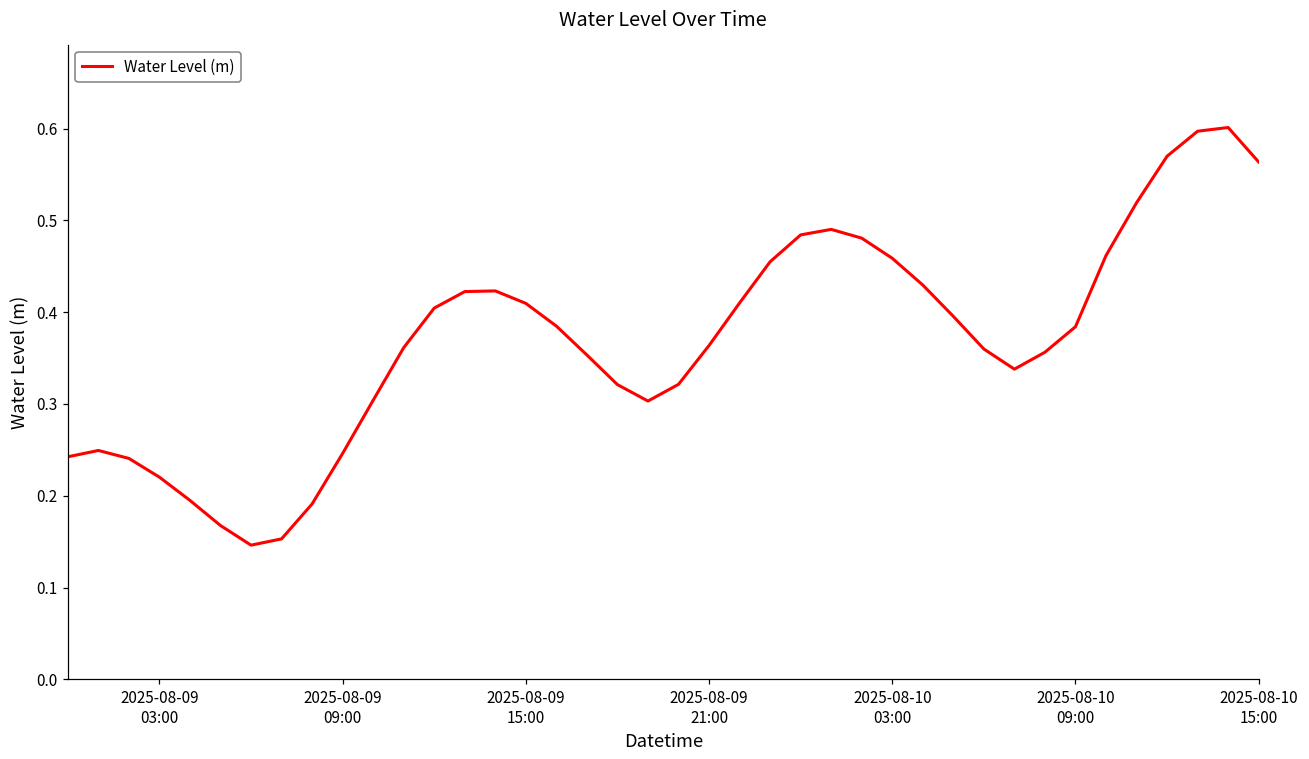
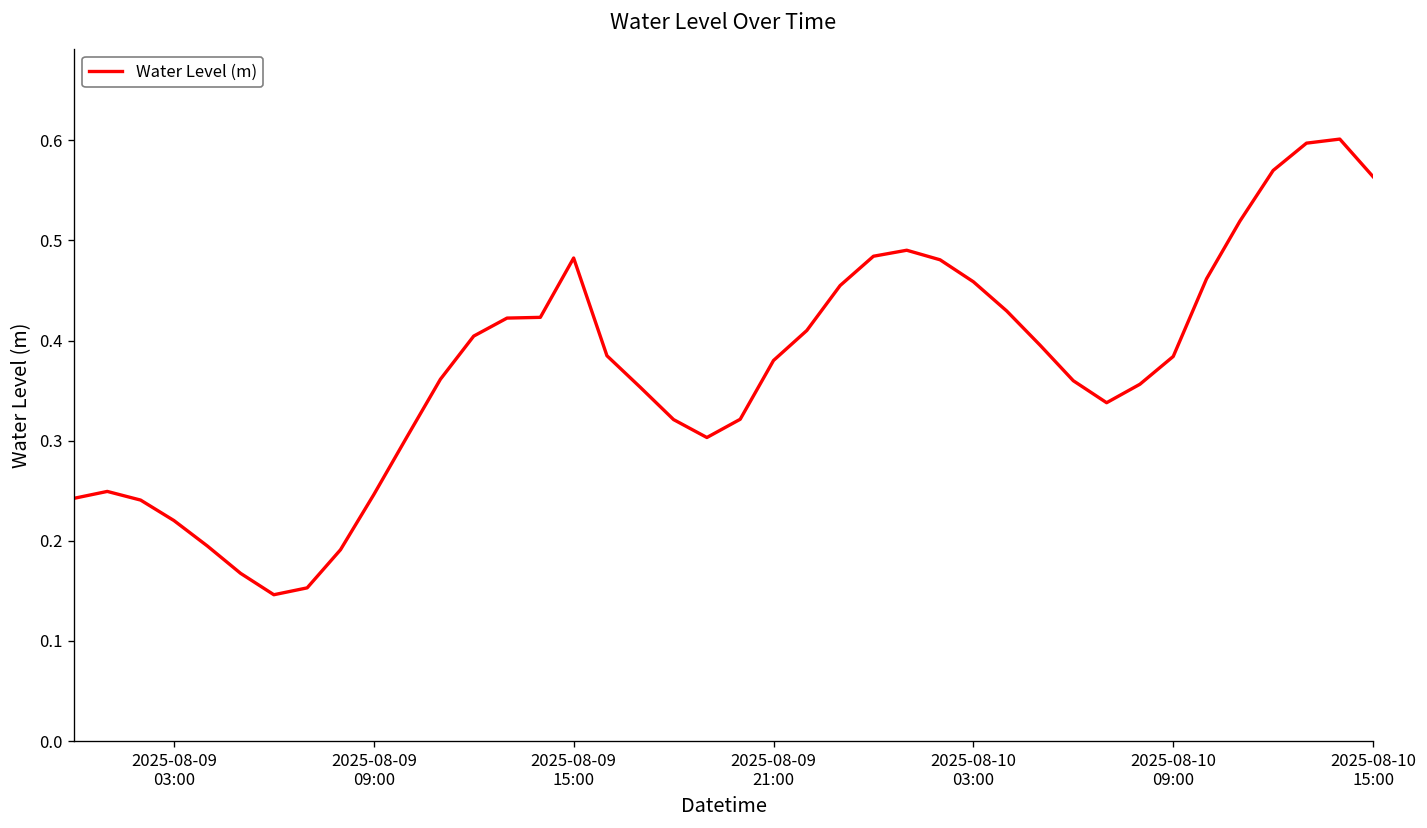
2025-08-09 15:00: 0.41 -> 0.48
2025-08-09 21:00: 0.36 -> 0.38
